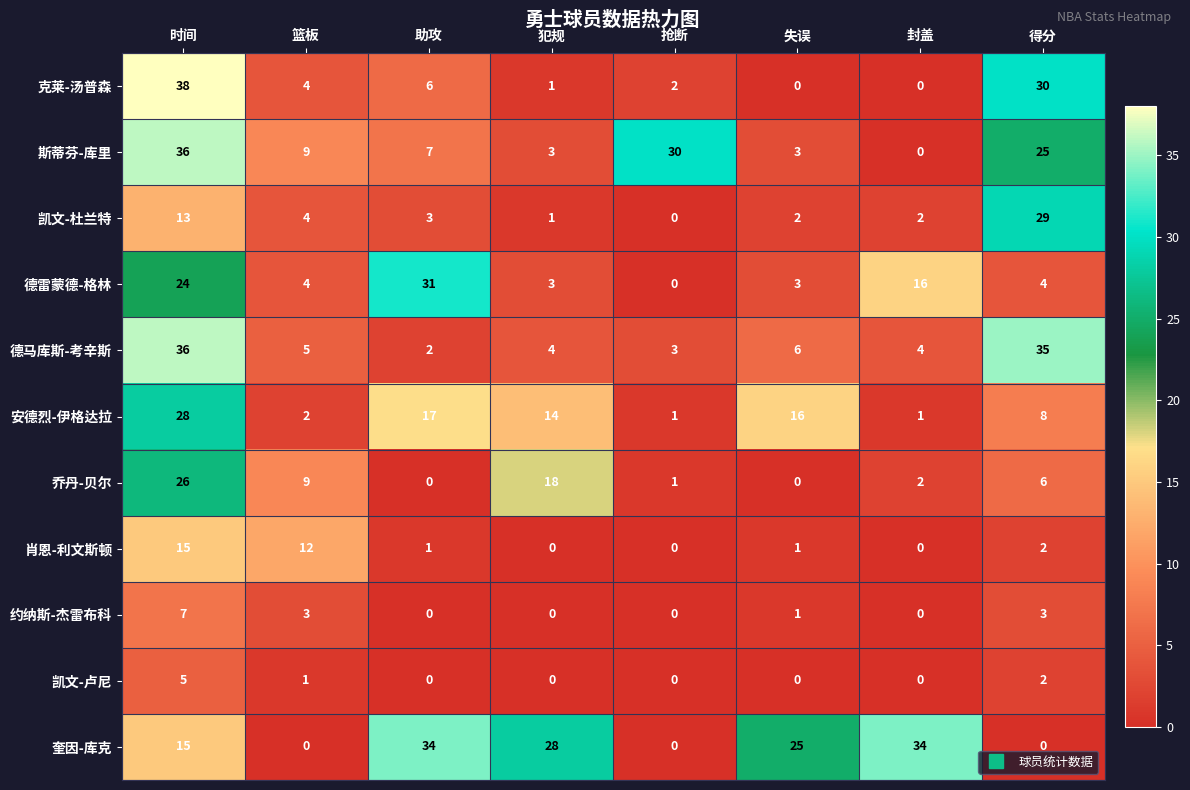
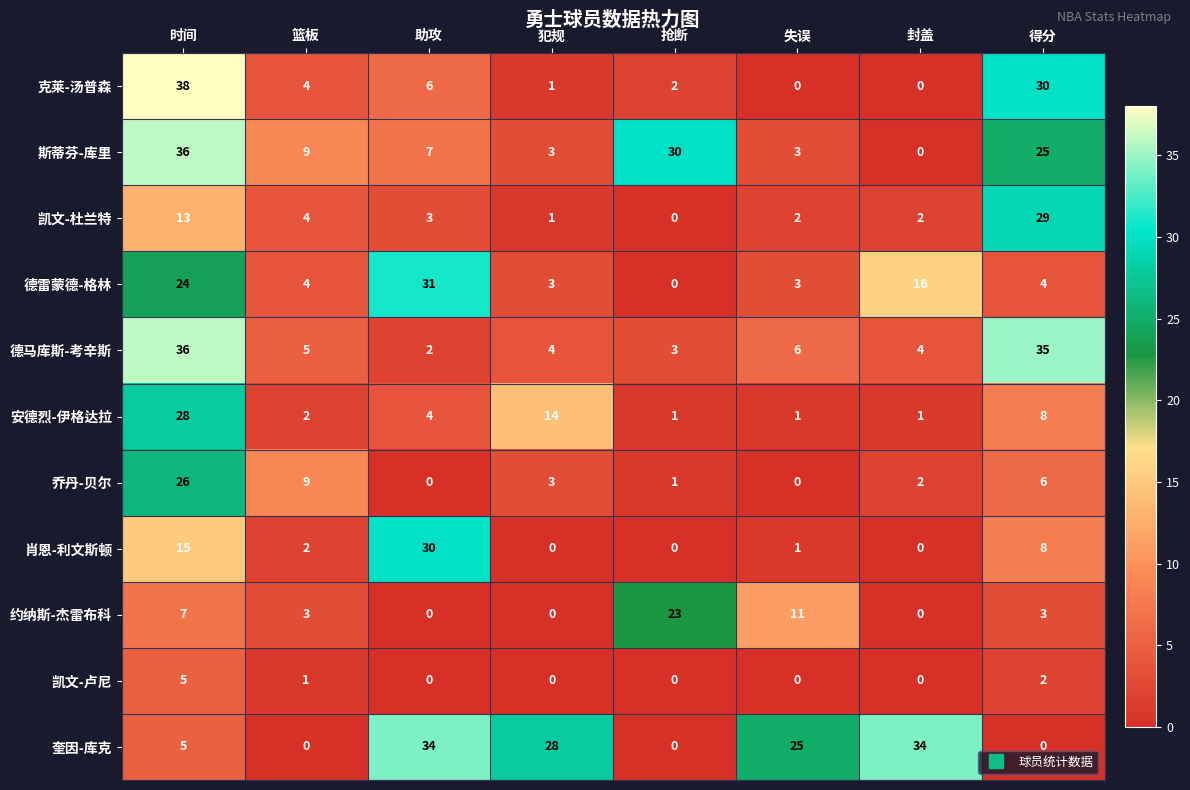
安德烈-伊格达拉, 助攻: 17 -> 4
安德烈-伊格达拉, 失误: 16 -> 1
乔丹-贝尔, 犯规: 18 -> 3
肖恩-利文斯顿, 篮板: 12 -> 2
肖恩-利文斯顿, 助攻: 1 -> 30
肖恩-利文斯顿, 得分: 2 -> 8
约纳斯-杰雷布科, 抢断: 0 -> 23
约纳斯-杰雷布科, 失误: 1 -> 11
奎因-库克, 时间: 15 -> 5
